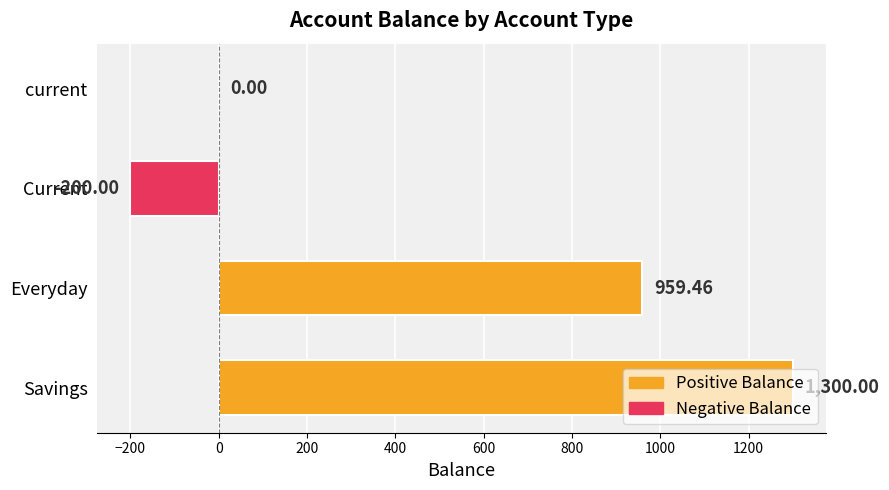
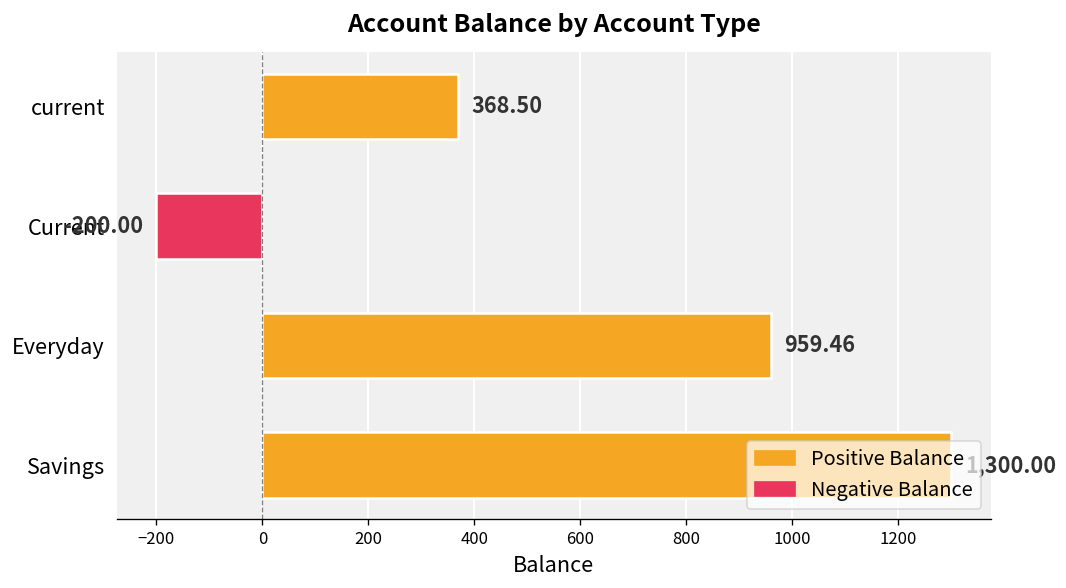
current: 0.00 -> 368.50
